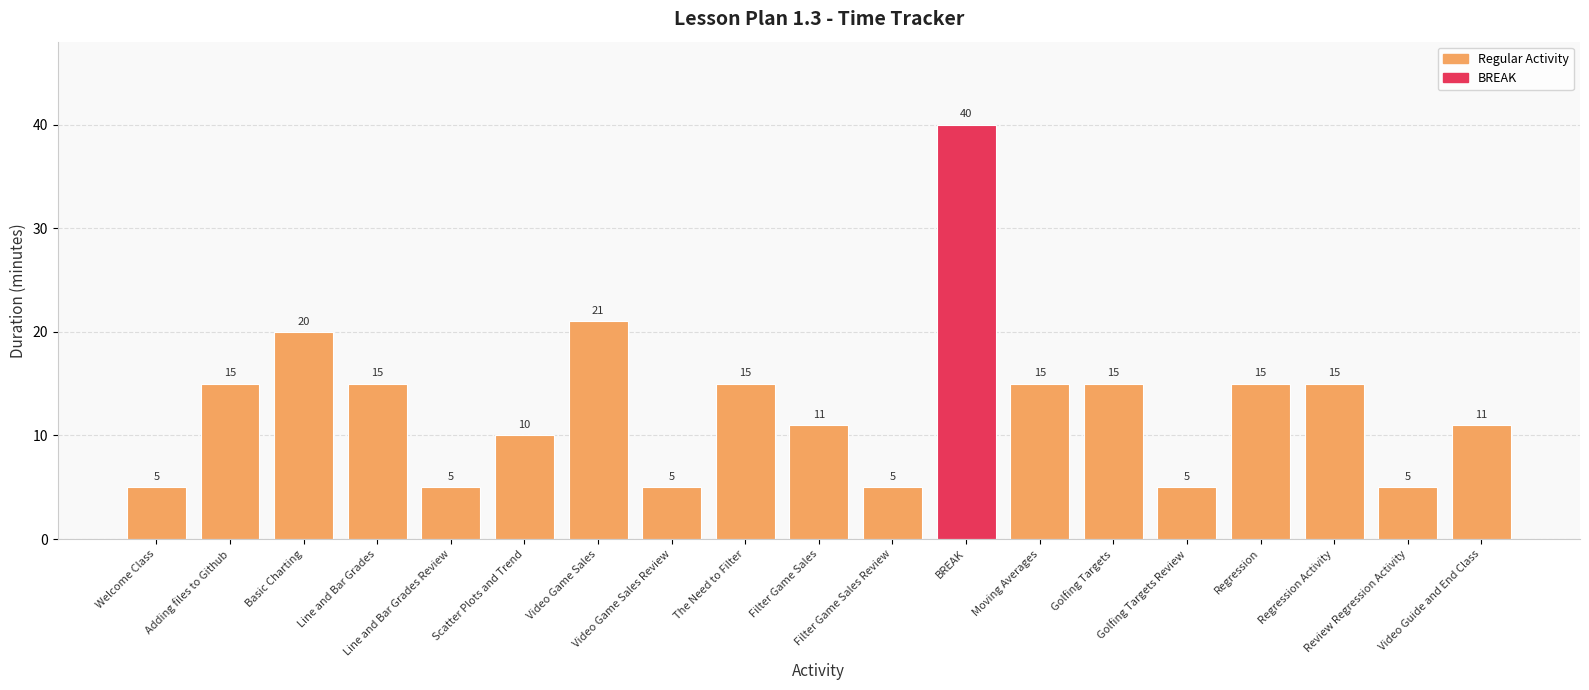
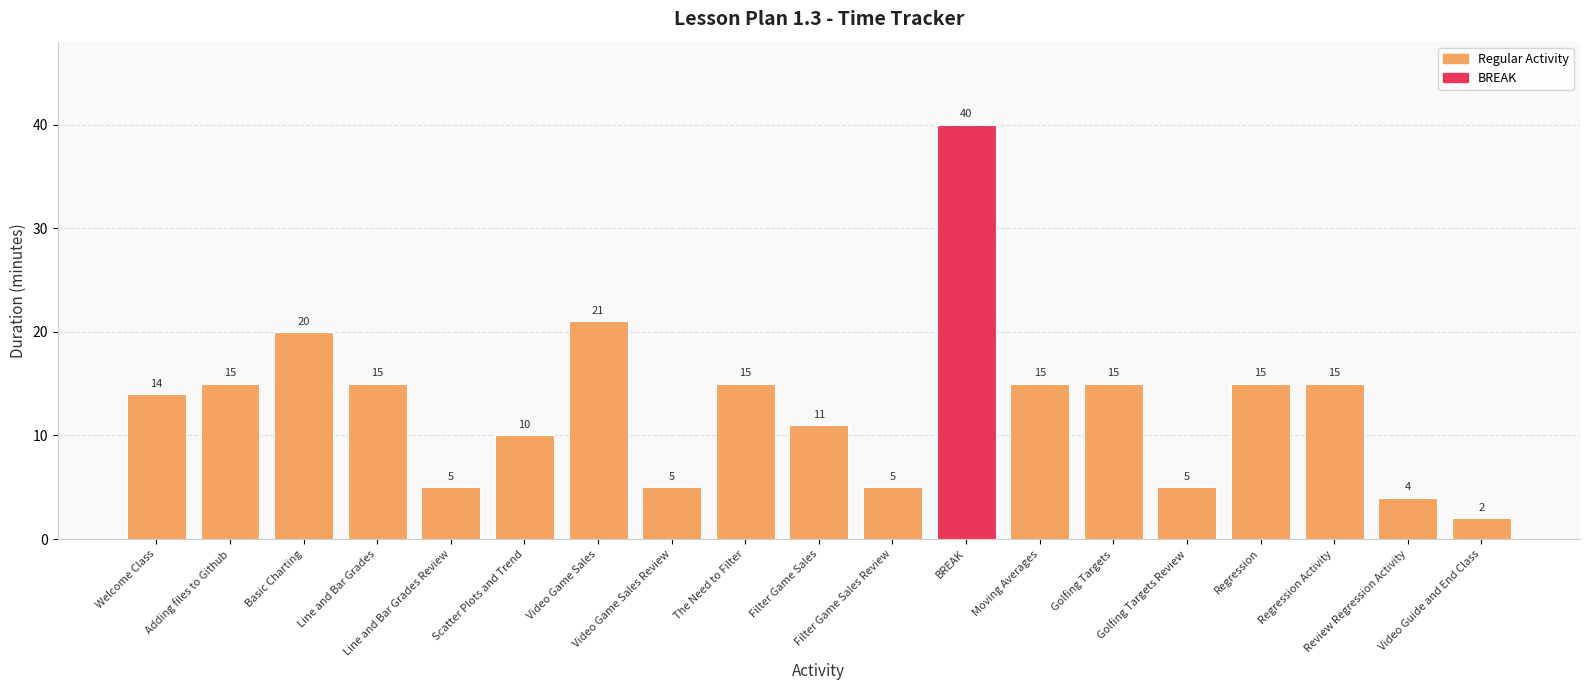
Welcome Class: 5 -> 14
Review Regression Activity: 5 -> 4
Video Guide and End Class: 11 -> 2
